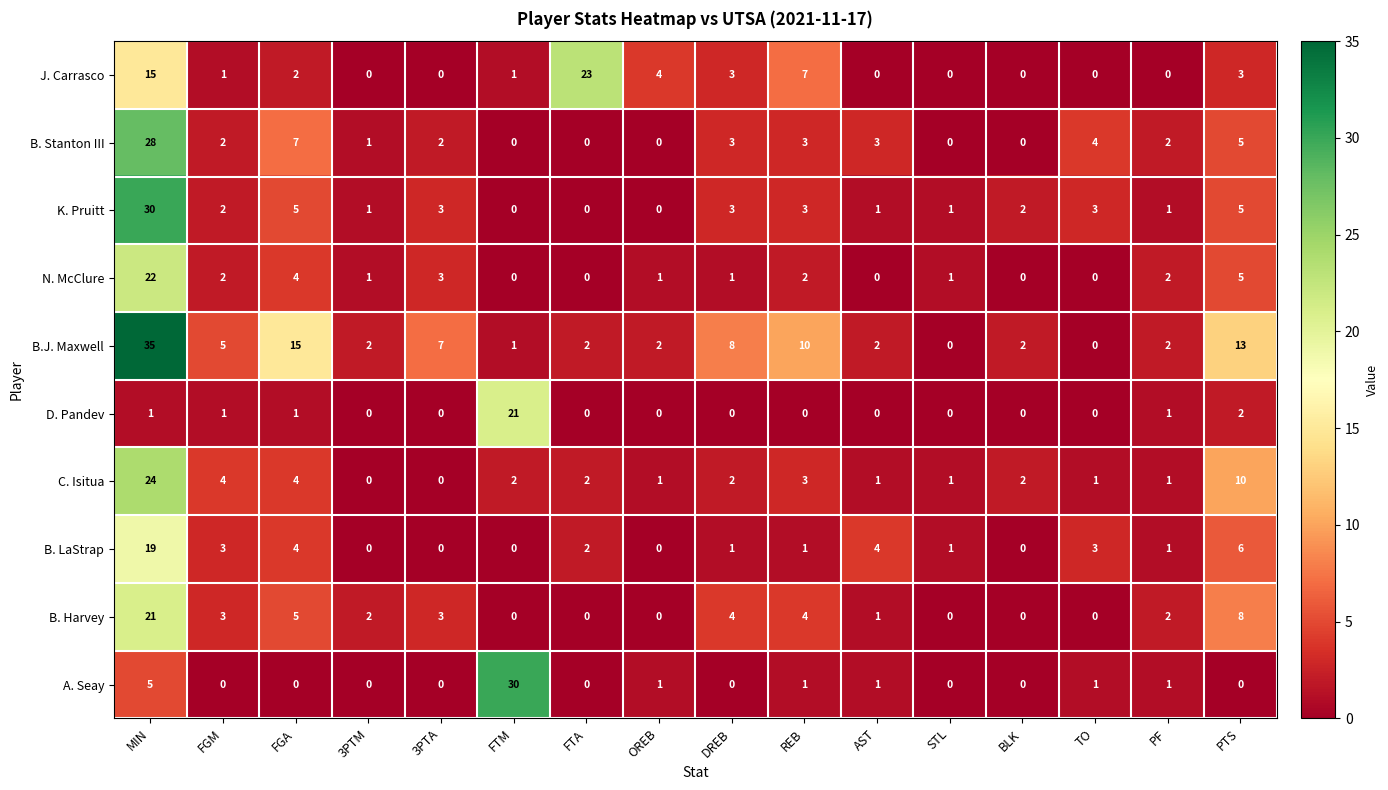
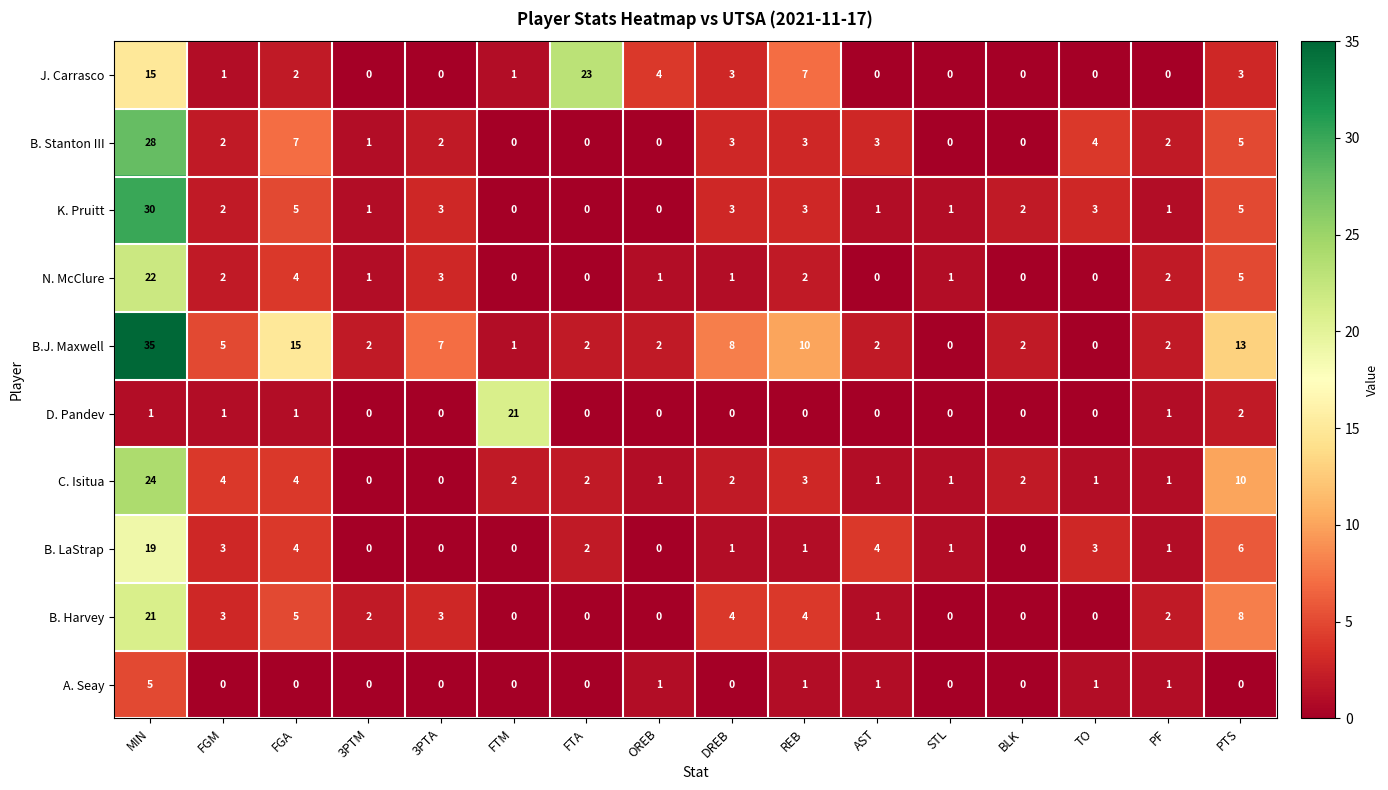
A. Seay, FTM: 30 -> 0
